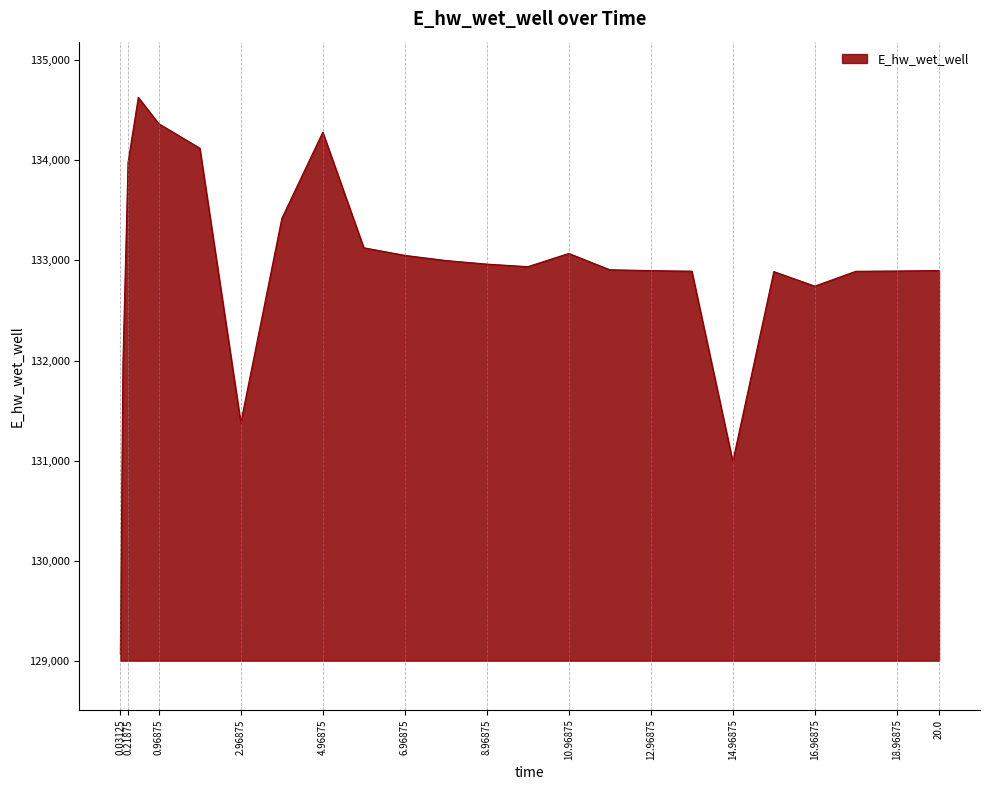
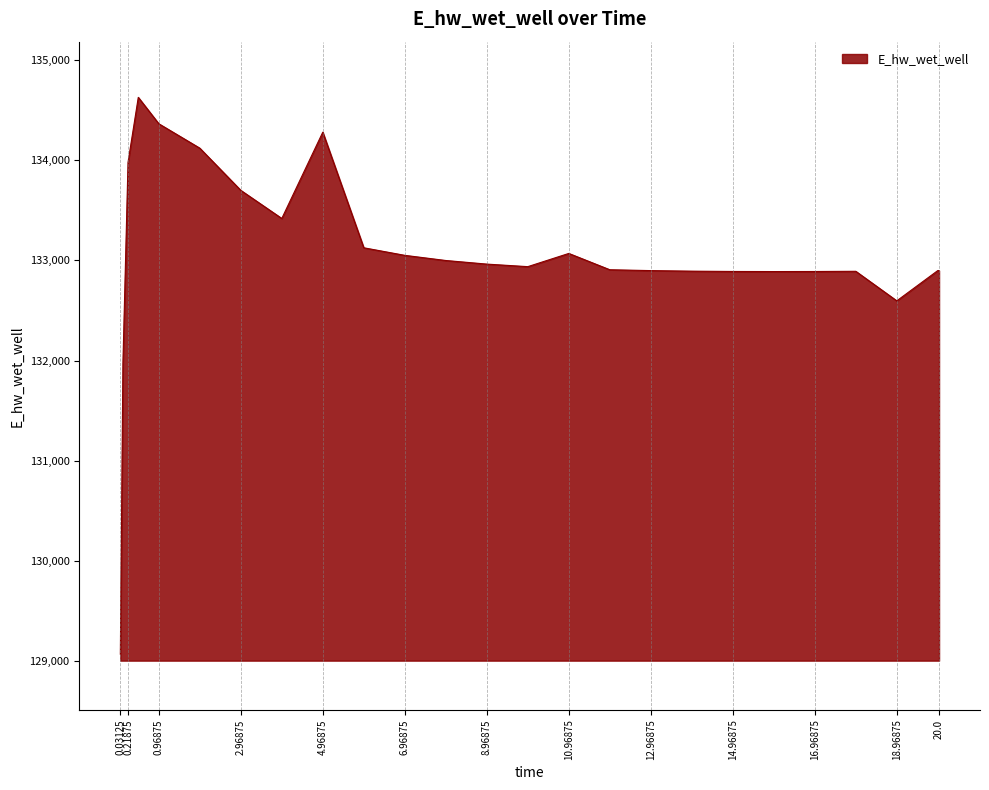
2.96875: 131,380 -> 133,700
14.96875: 130,990 -> 132,890
16.96875: 132,740 -> 132,890
18.96875: 132,890 -> 132,600
